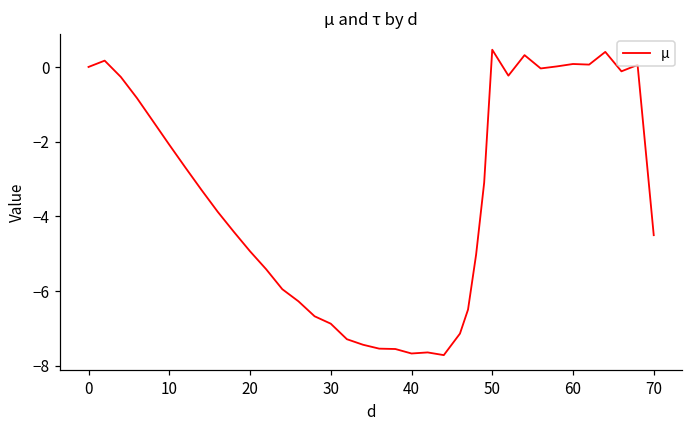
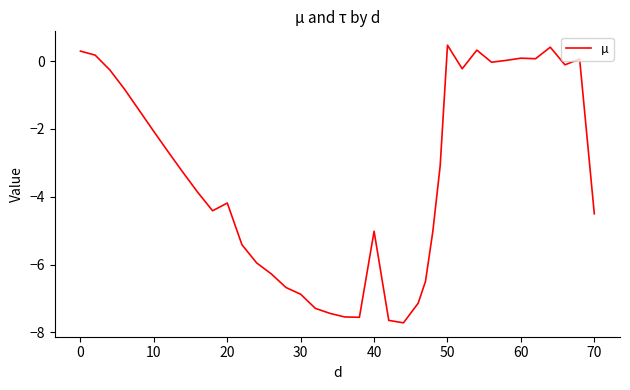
0: 0.0 -> 0.3
20: -4.9 -> -4.2
40: -7.7 -> -5.0
